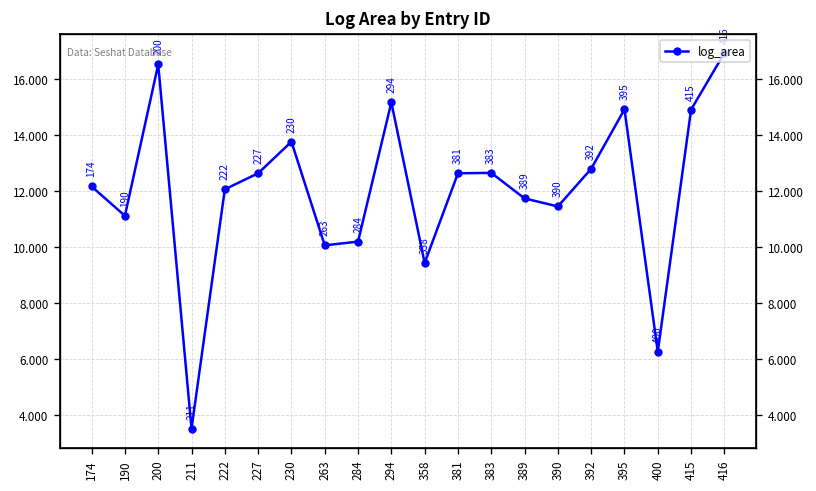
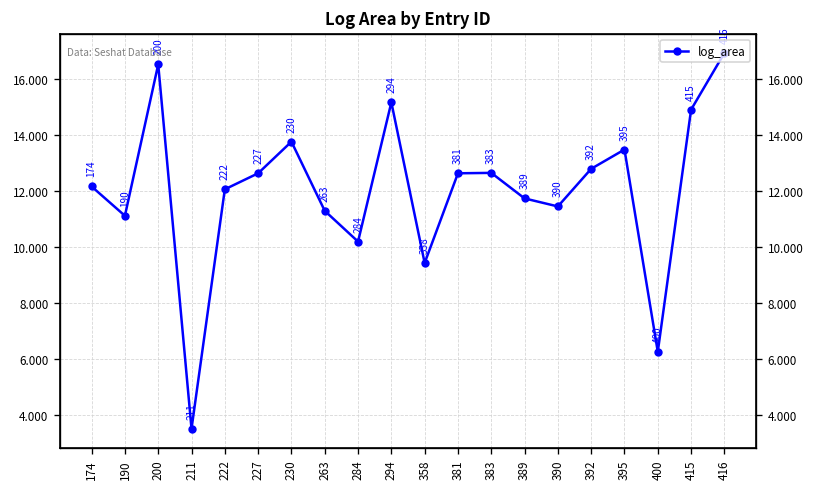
263: 10.0 -> 11.3
395: 14.9 -> 13.5
